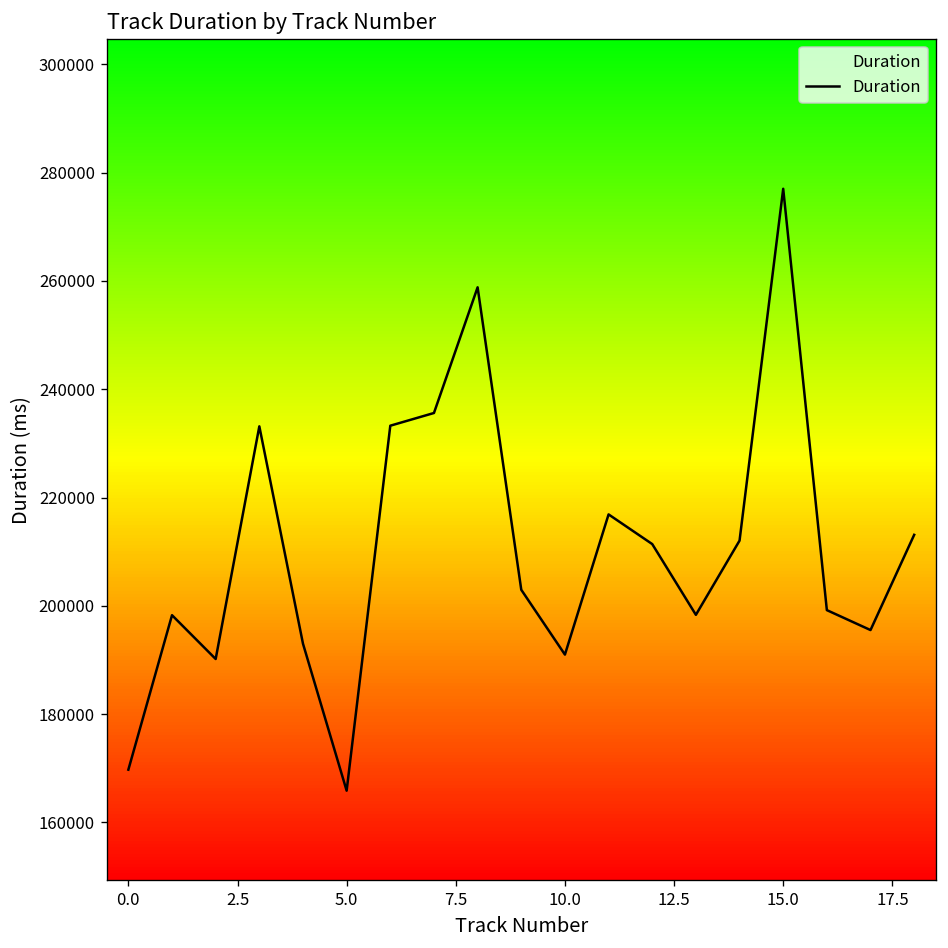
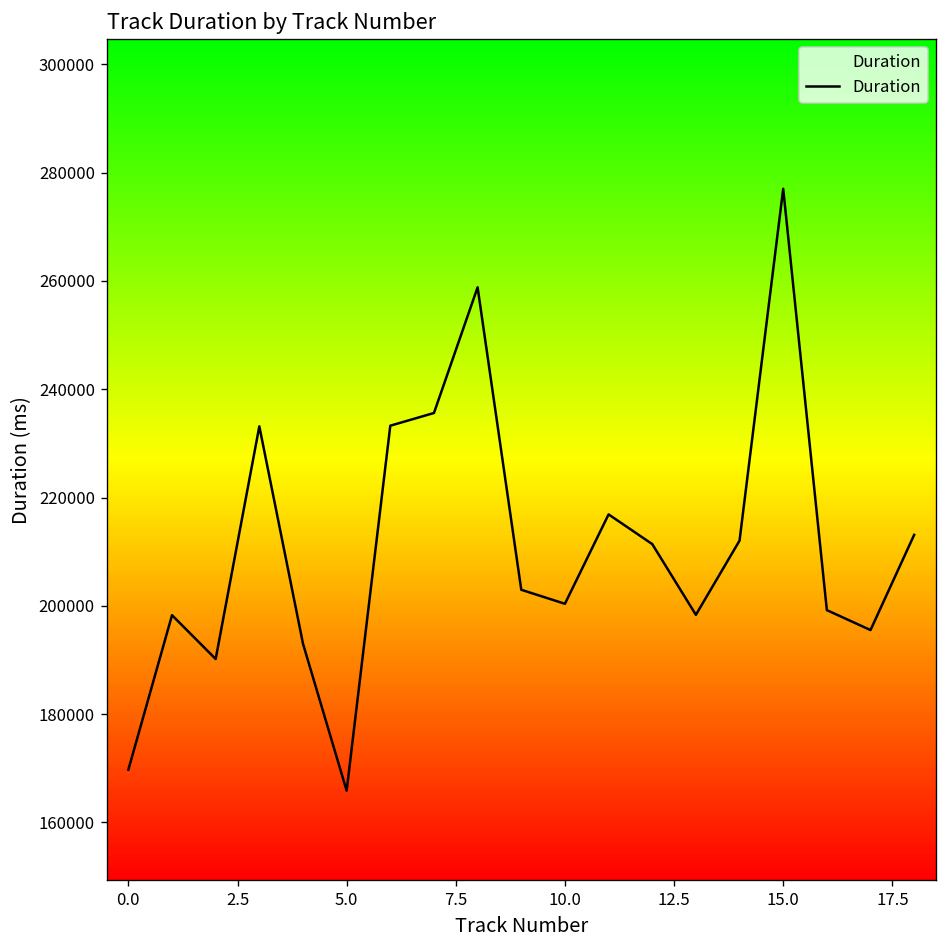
10.0: 191000 -> 200000
